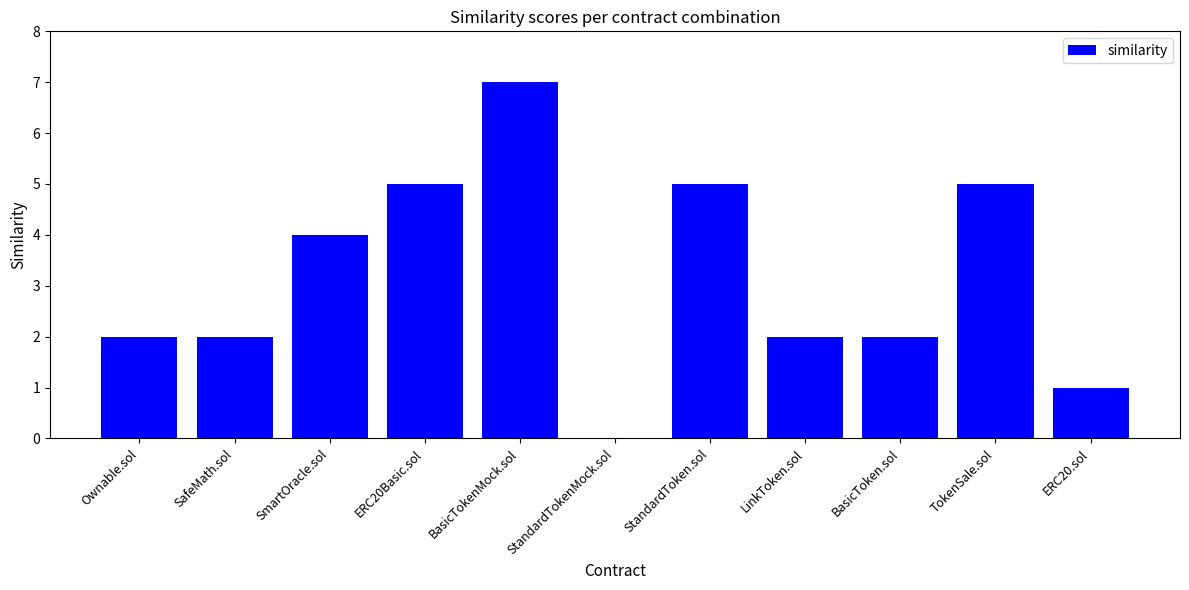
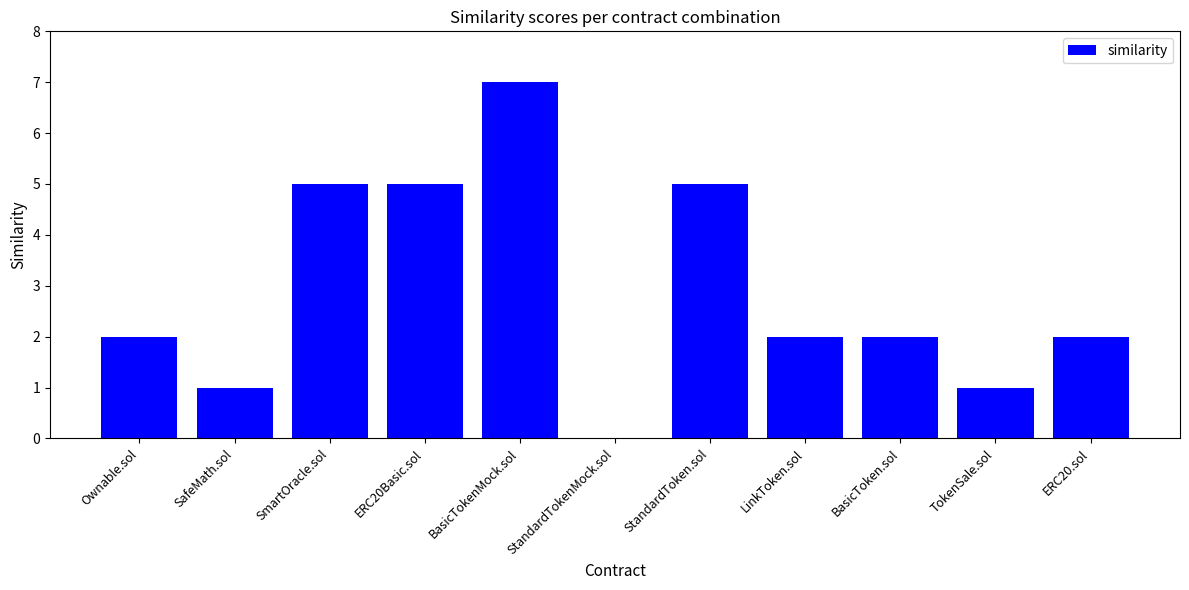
SafeMath.sol: 2 -> 1
SmartOracle.sol: 4 -> 5
TokenSale.sol: 5 -> 1
ERC20.sol: 1 -> 2
